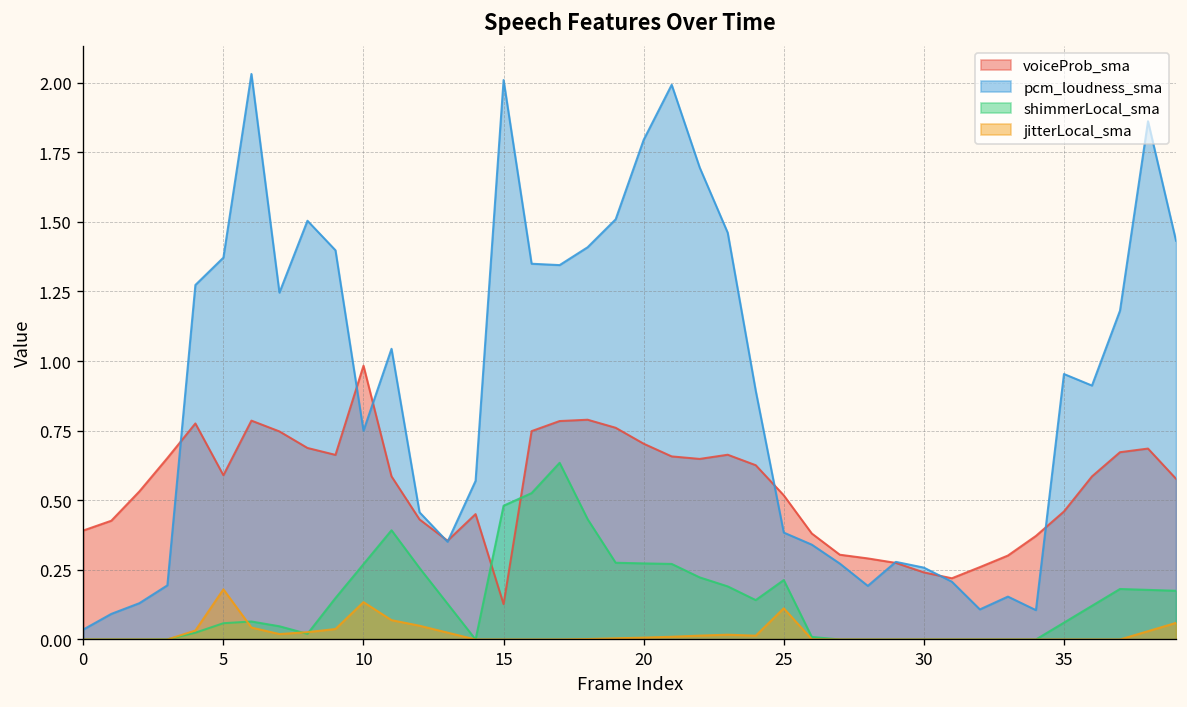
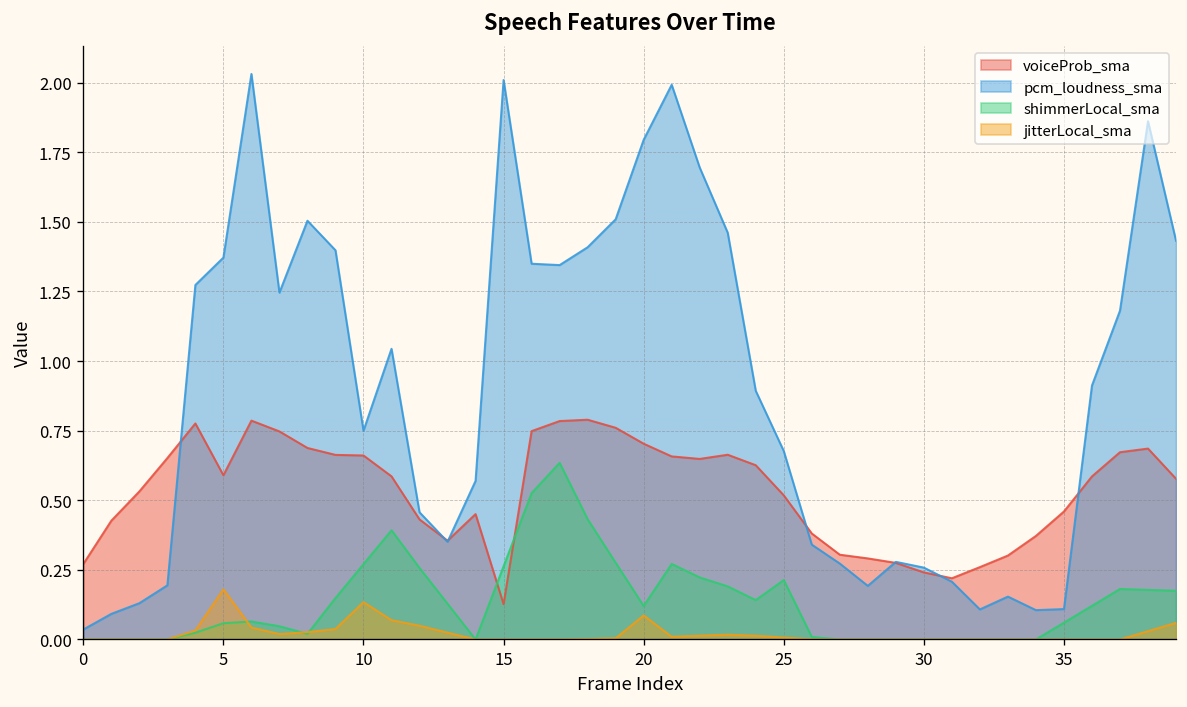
voiceProb_sma, 0: 0.39 -> 0.27
voiceProb_sma, 10: 0.98 -> 0.66
shimmerLocal_sma, 15: 0.48 -> 0.26
shimmerLocal_sma, 20: 0.27 -> 0.12
jitterLocal_sma, 20: 0.01 -> 0.09
pcm_loudness_sma, 25: 0.38 -> 0.68
jitterLocal_sma, 25: 0.11 -> 0.01
pcm_loudness_sma, 35: 0.95 -> 0.11
